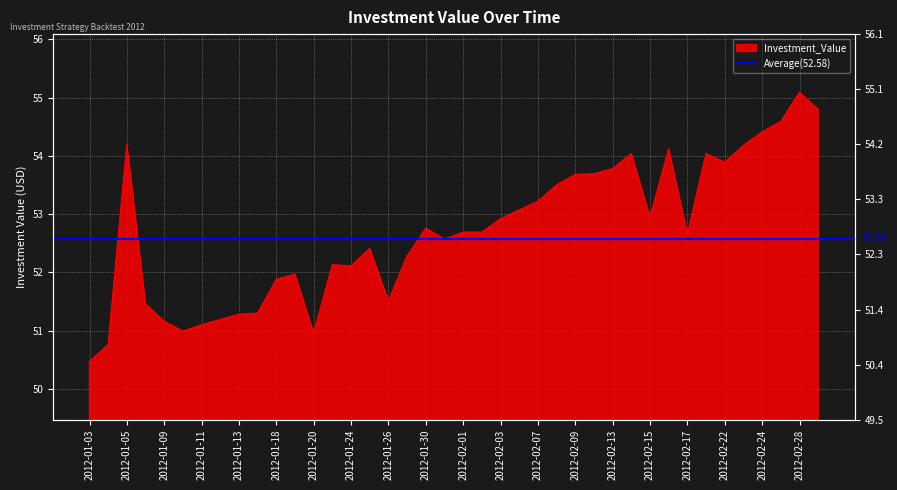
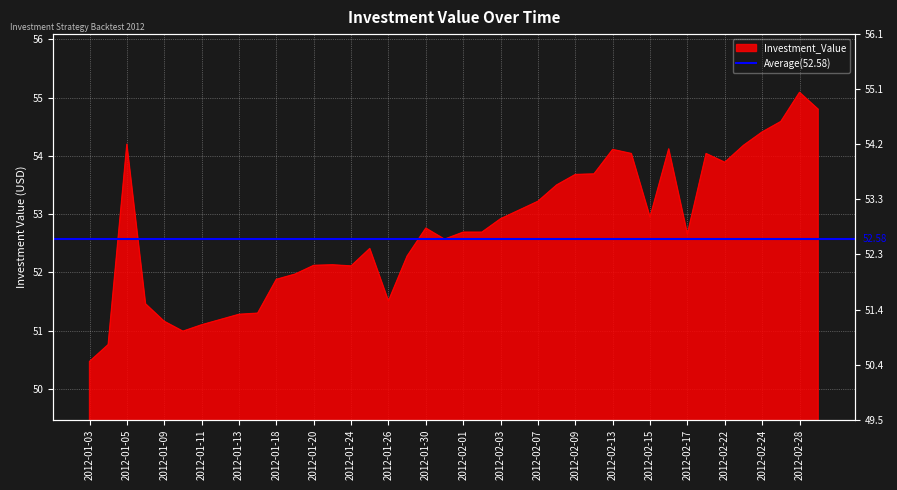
2012-01-20: 51.0 -> 52.1
2012-02-13: 53.8 -> 54.1
